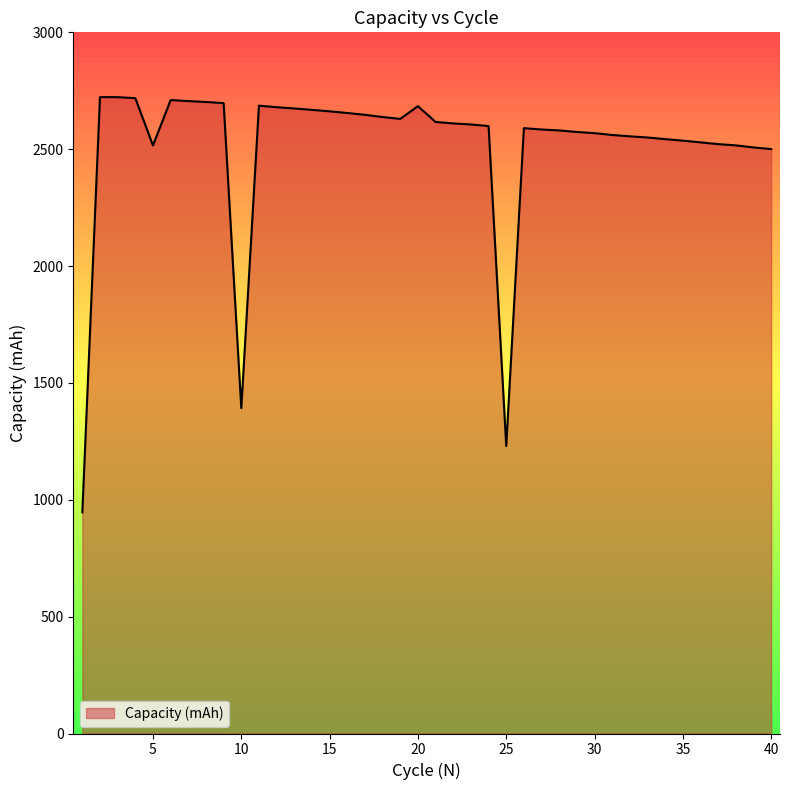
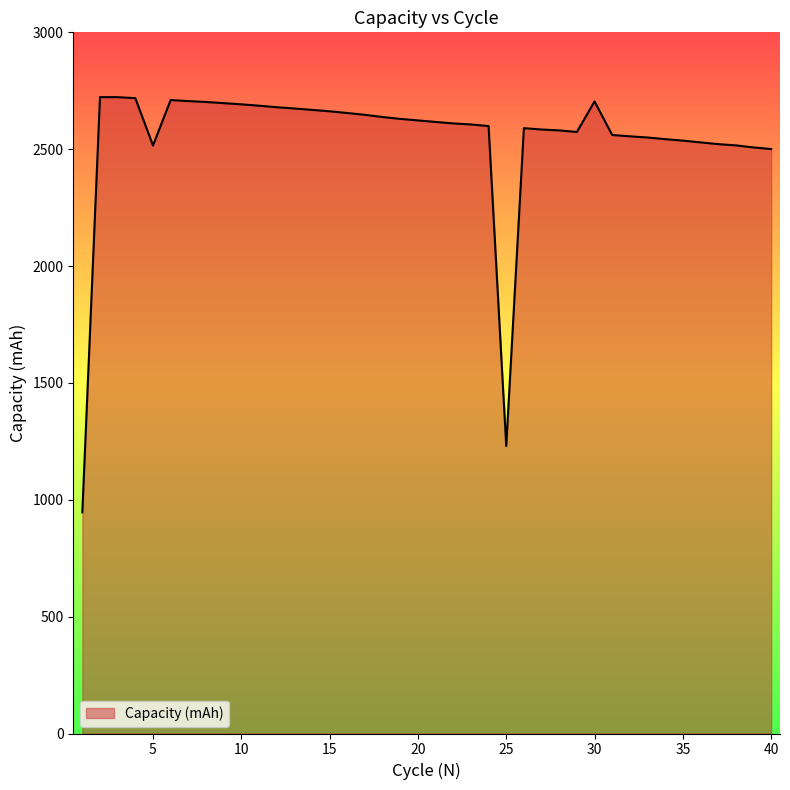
10: 1390 -> 2690
20: 2680 -> 2620
30: 2570 -> 2700
